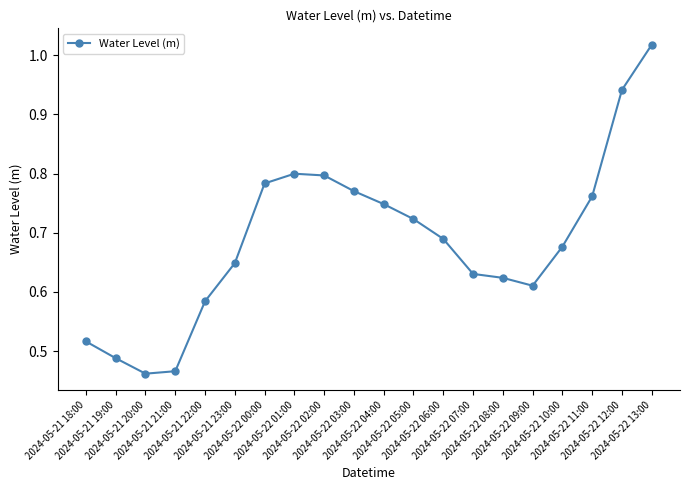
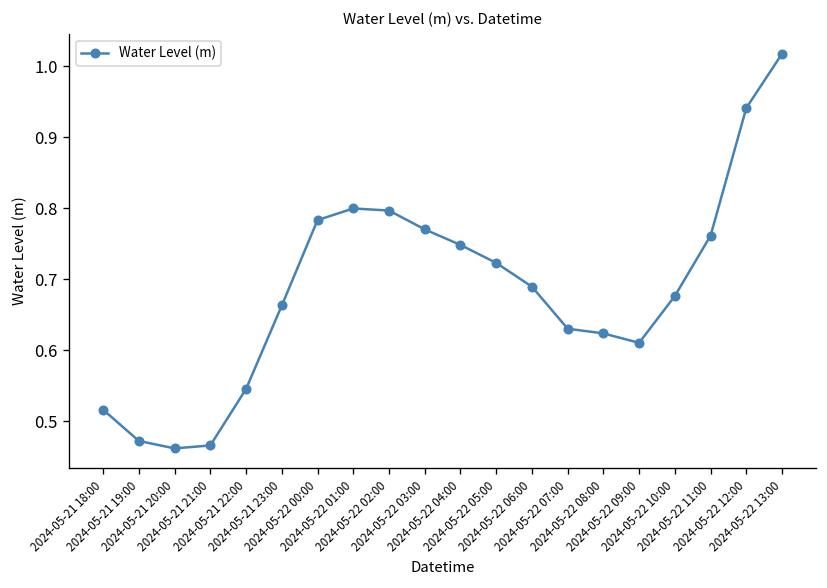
2024-05-21 19:00: 0.49 -> 0.47
2024-05-21 22:00: 0.58 -> 0.55
2024-05-21 23:00: 0.65 -> 0.66
